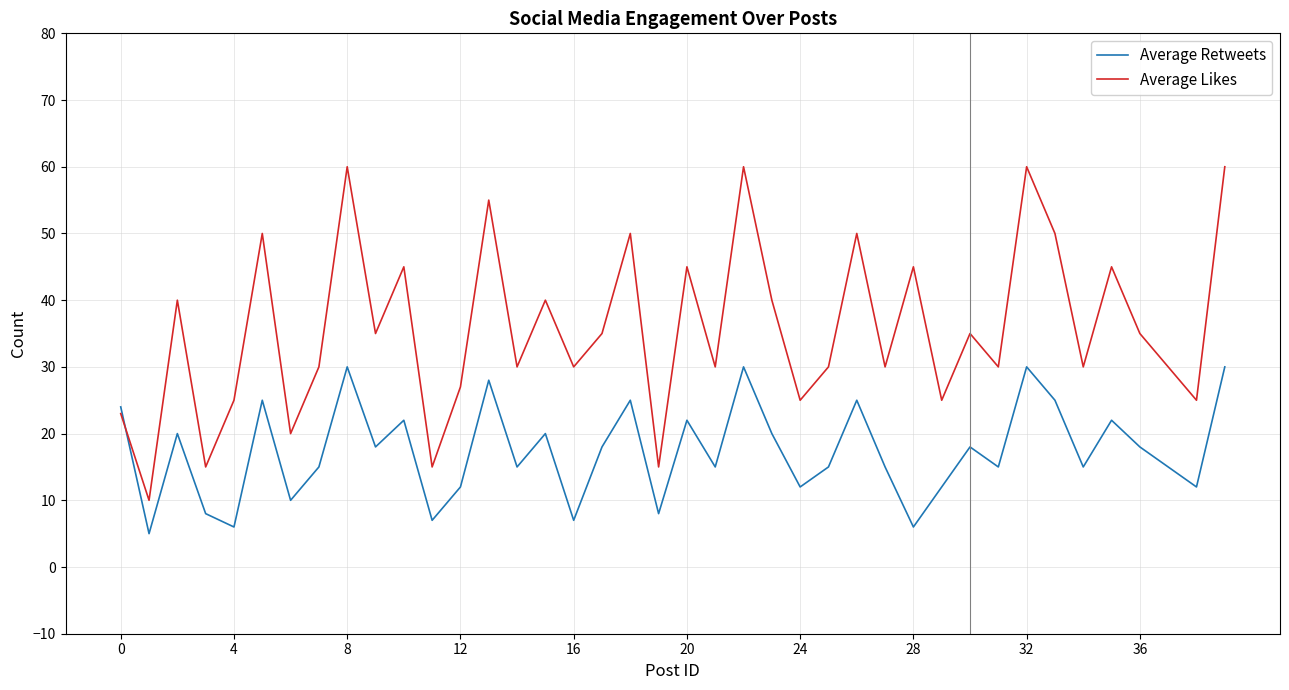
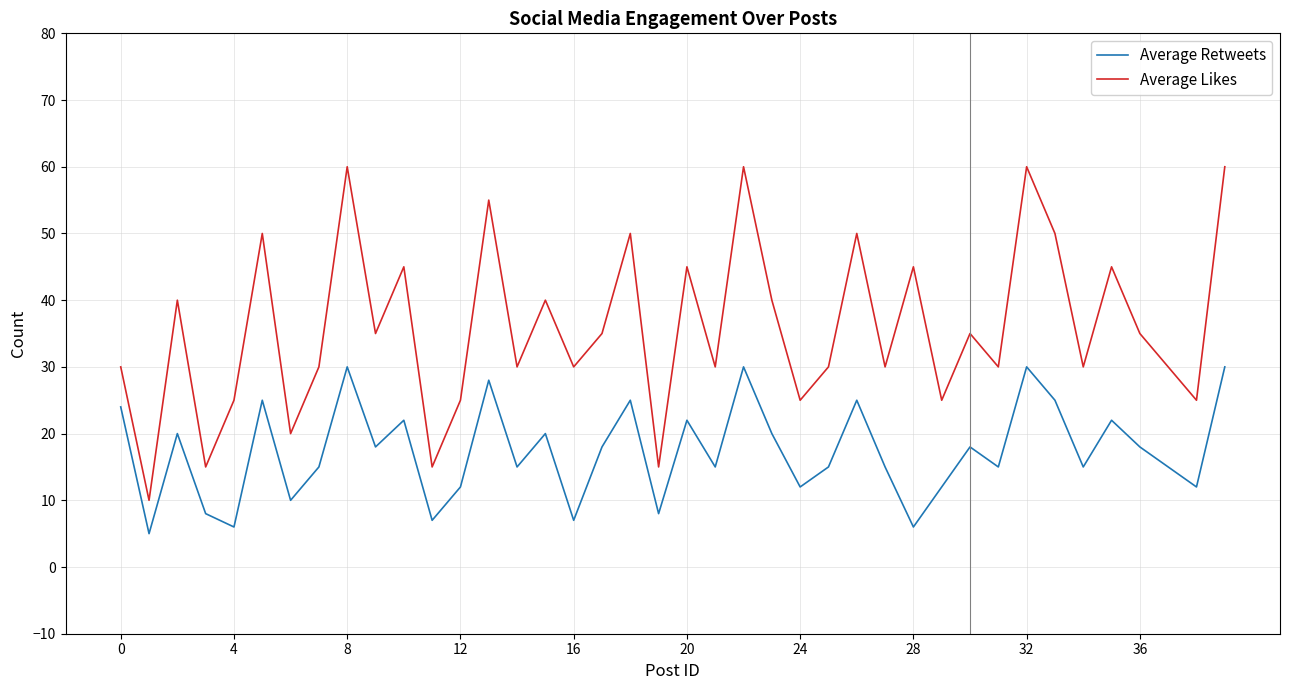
Average Likes, 0: 23 -> 30
Average Likes, 12: 27 -> 25
